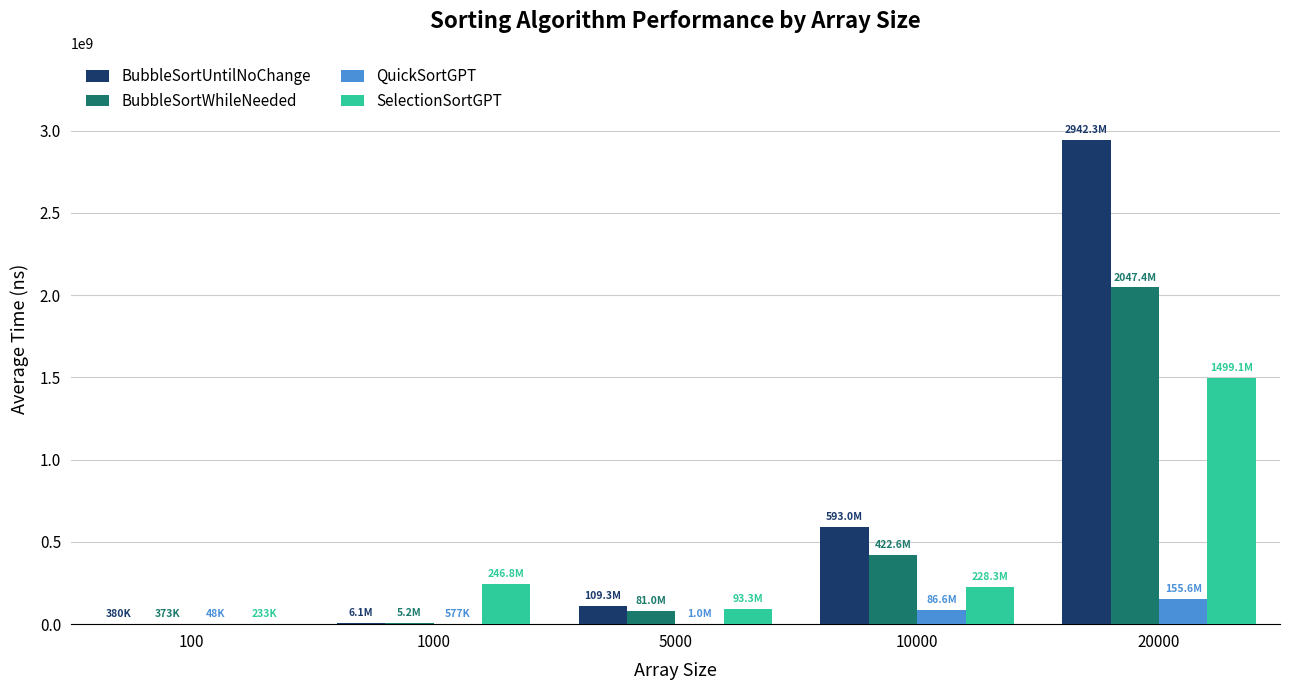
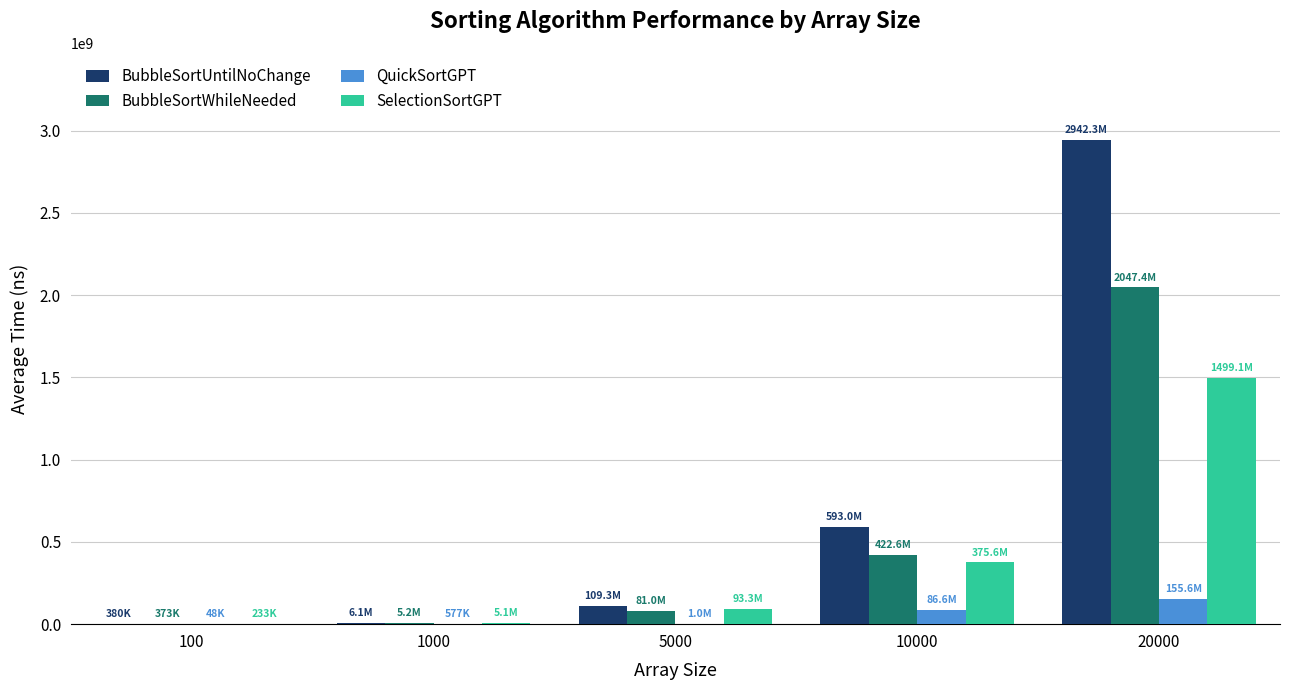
SelectionSortGPT, 1000: 246.8M -> 5.1M
SelectionSortGPT, 10000: 228.3M -> 375.6M
